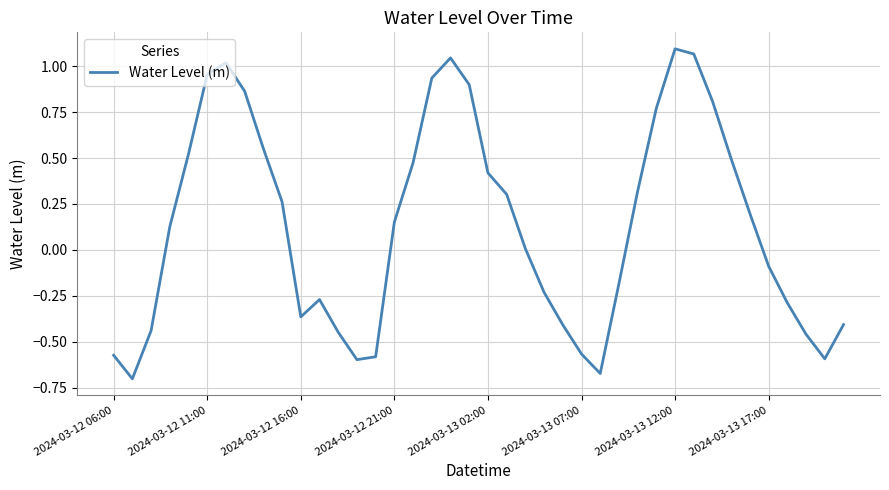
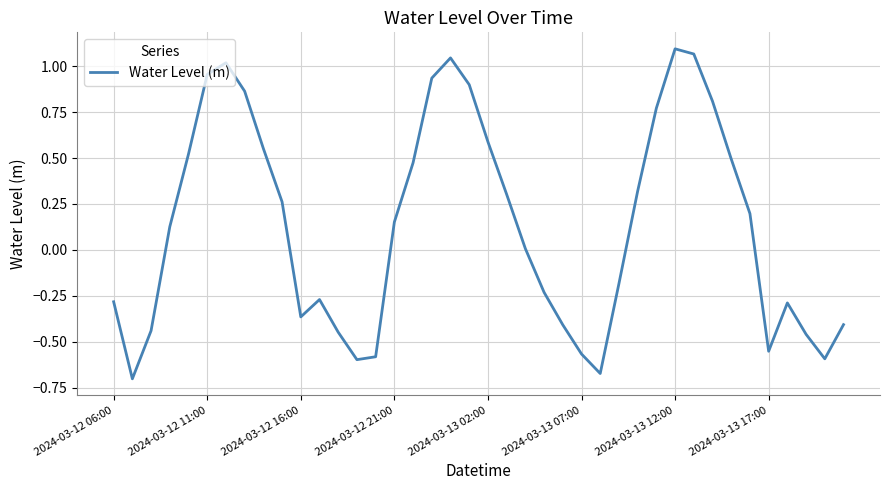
2024-03-12 06:00: -0.57 -> -0.28
2024-03-13 02:00: 0.42 -> 0.59
2024-03-13 17:00: -0.09 -> -0.55
